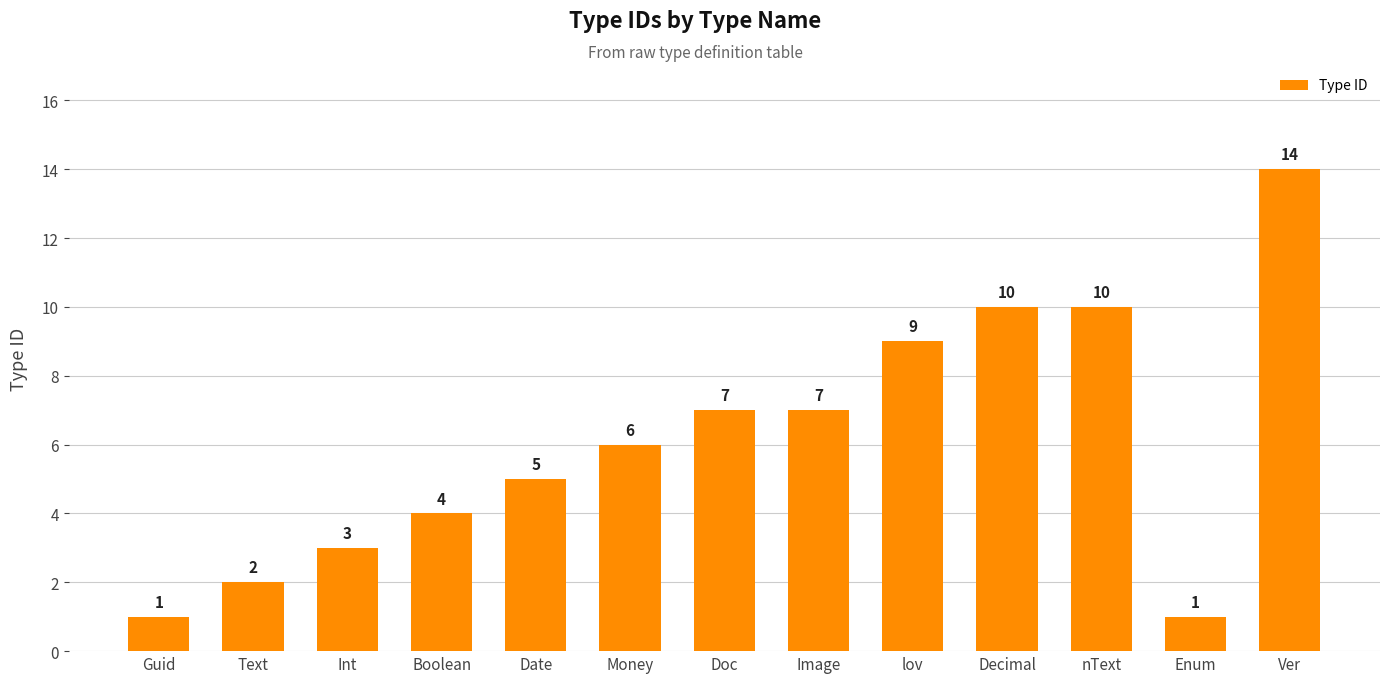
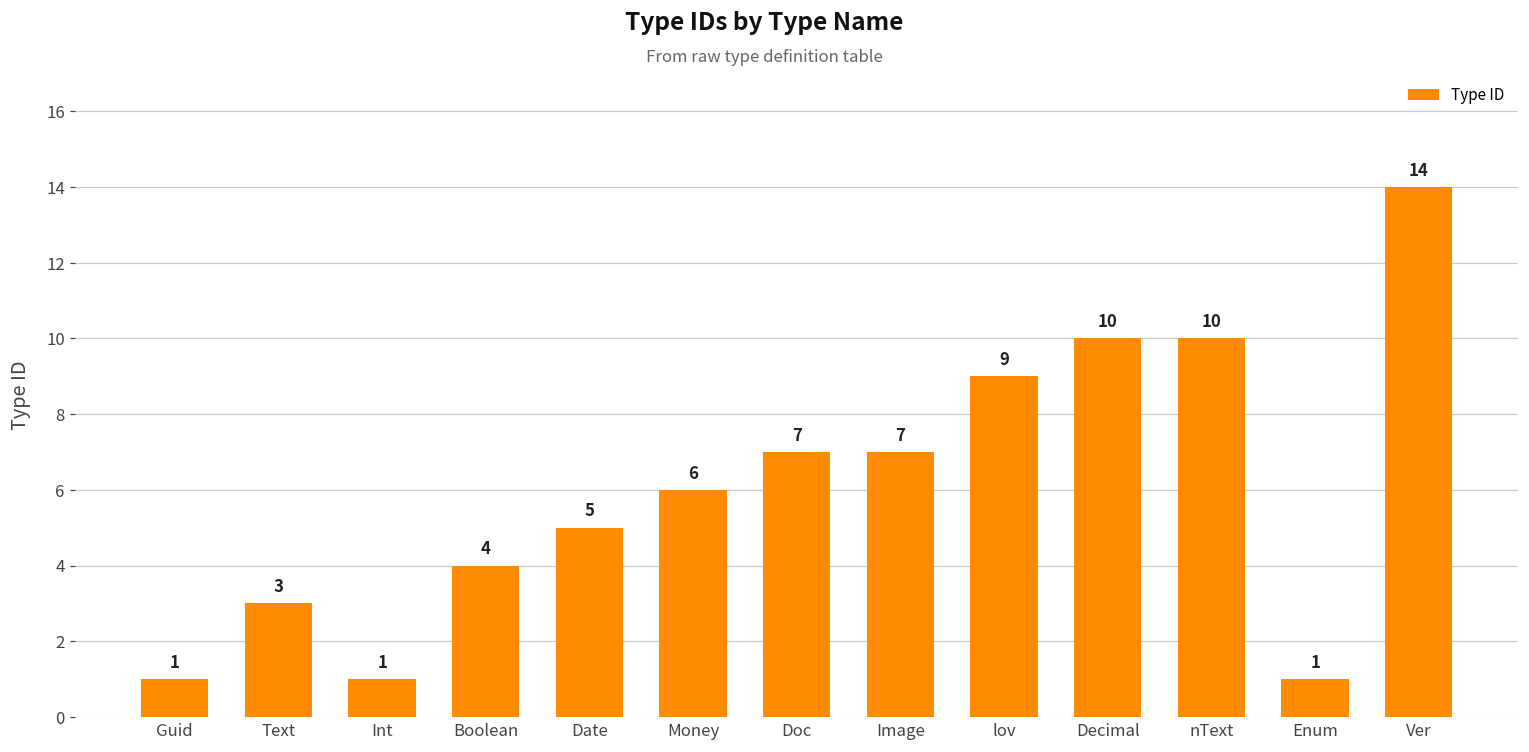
Text: 2 -> 3
Int: 3 -> 1
